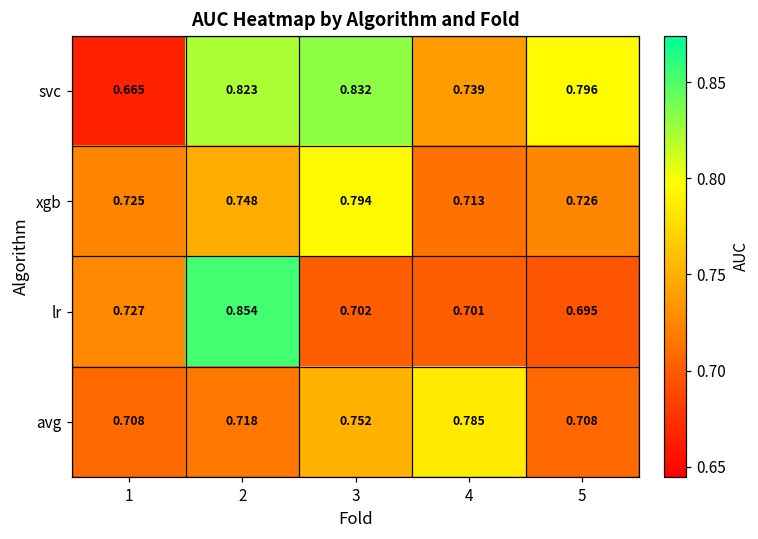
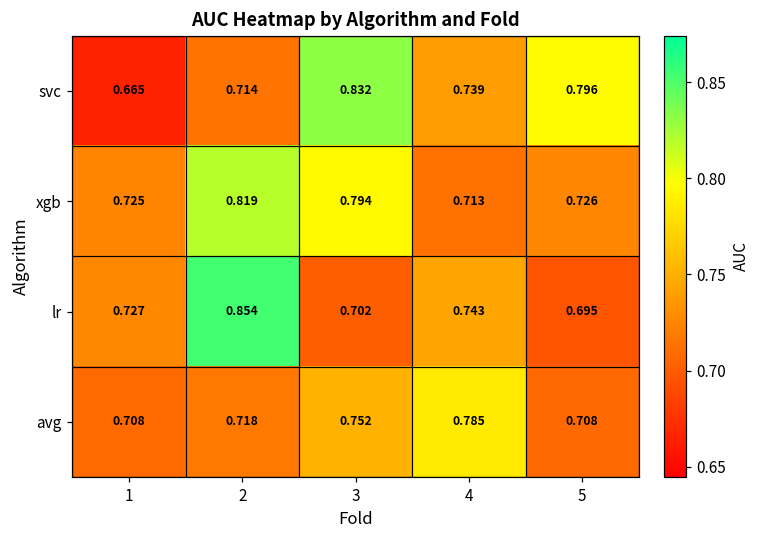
svc, 2: 0.823 -> 0.714
xgb, 2: 0.748 -> 0.819
lr, 4: 0.701 -> 0.743
